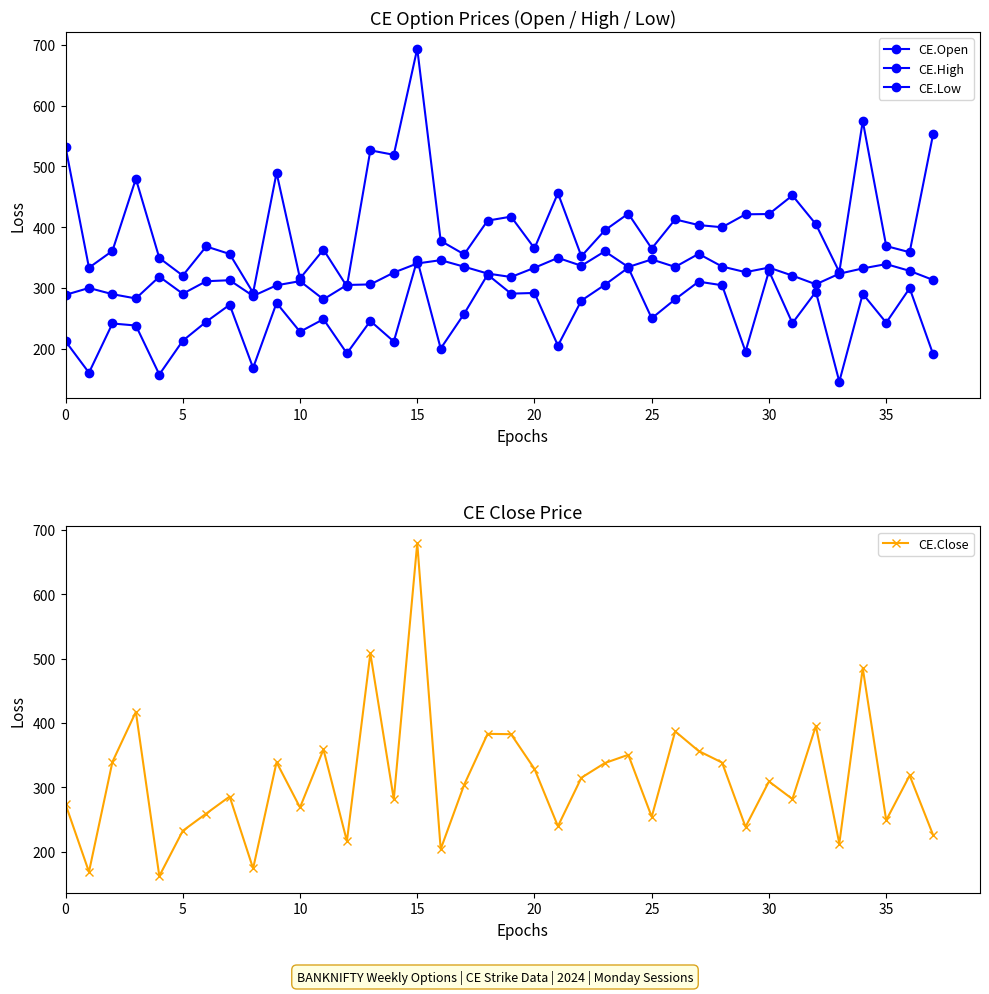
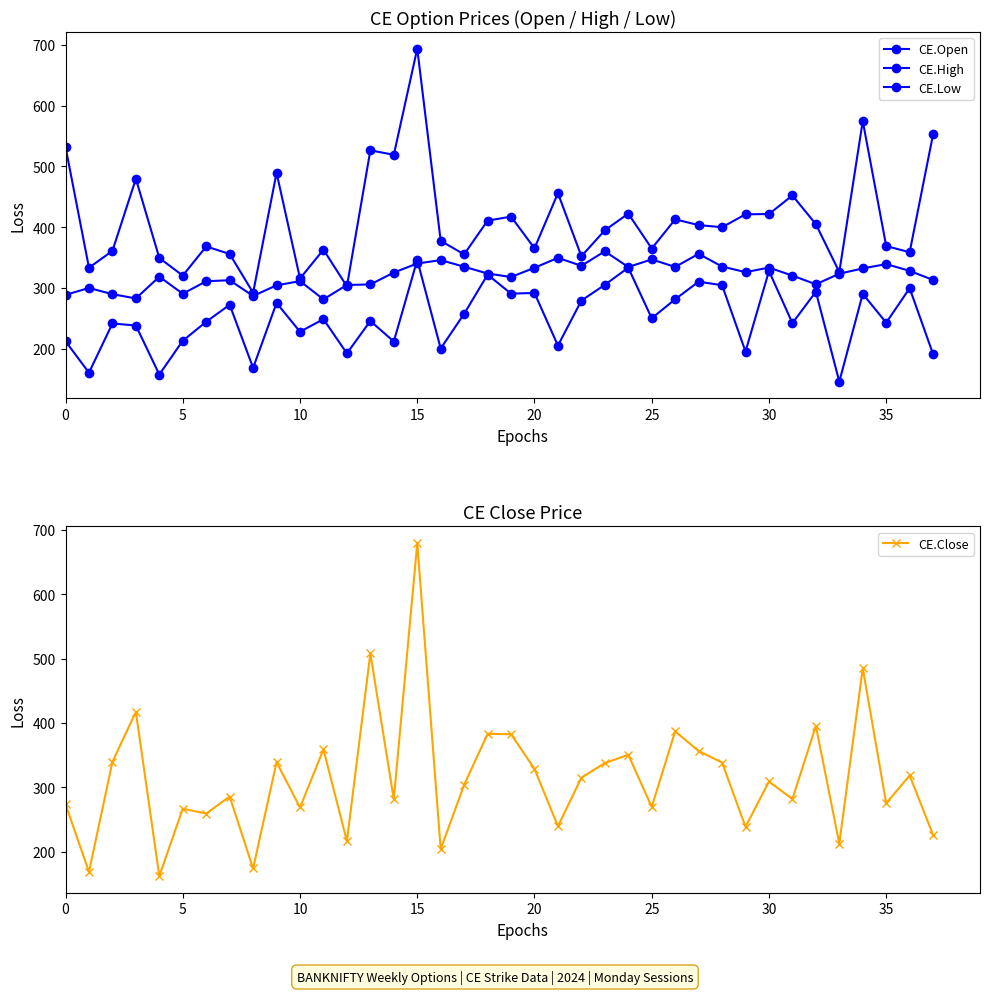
CE Close Price, 5: 230 -> 270
CE Close Price, 25: 250 -> 270
CE Close Price, 35: 250 -> 280
